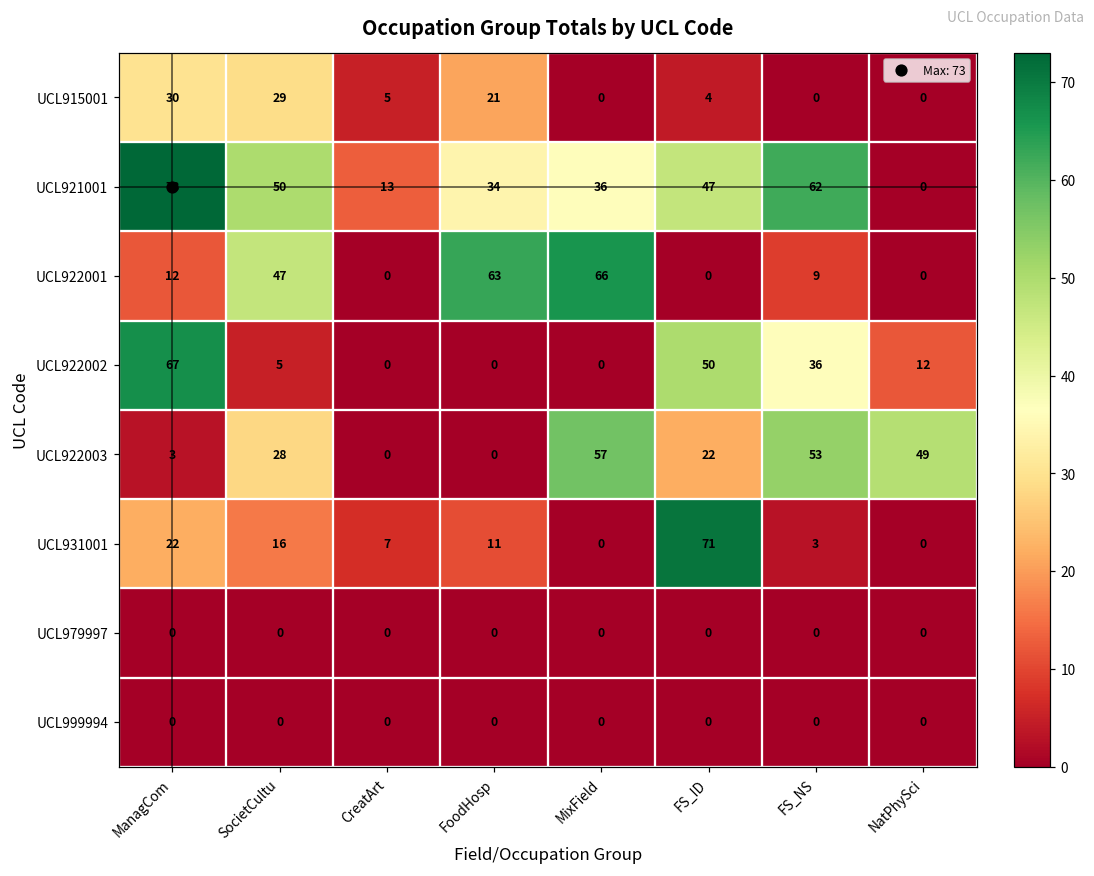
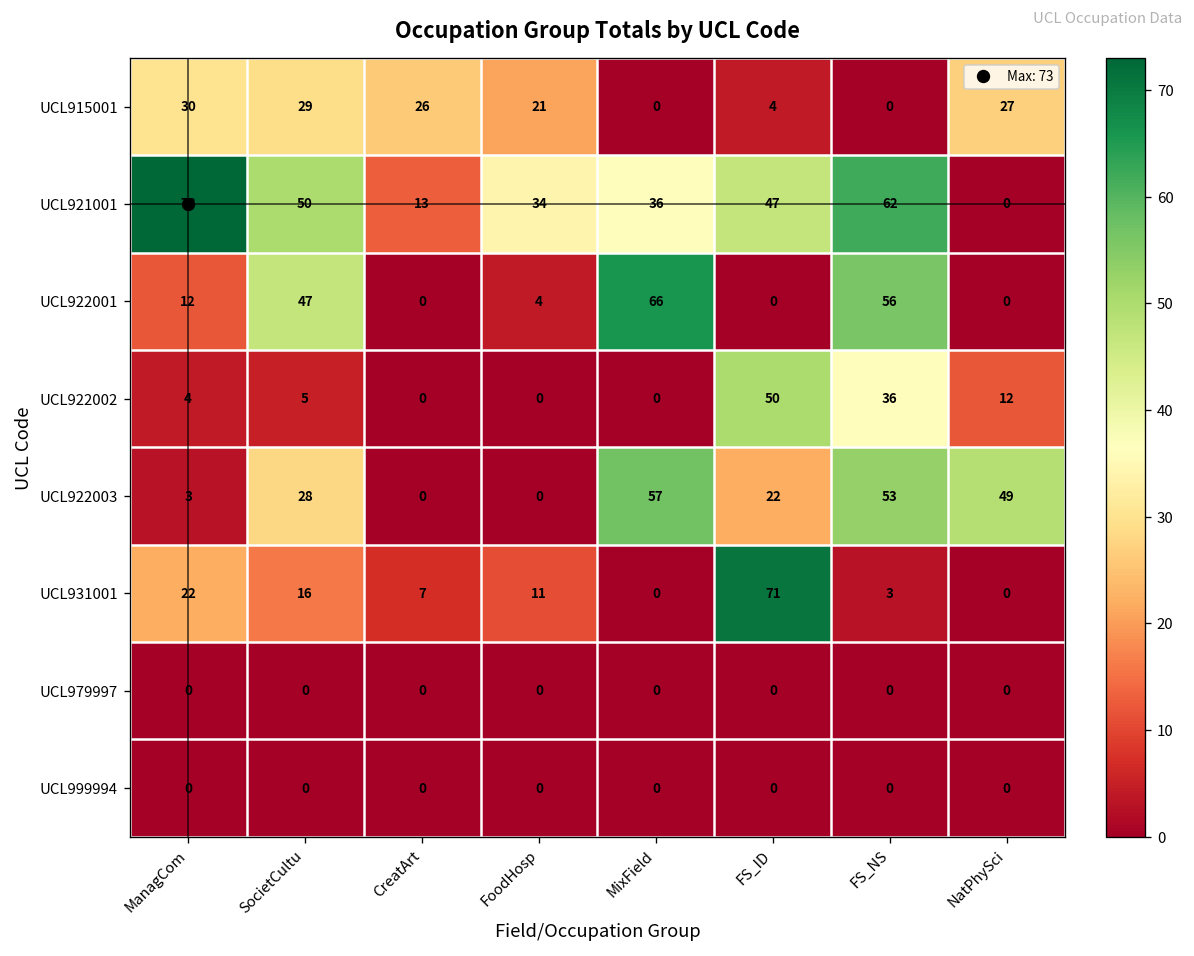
UCL915001, CreatArt: 5 -> 26
UCL915001, NatPhySci: 0 -> 27
UCL922001, FoodHosp: 63 -> 4
UCL922001, FS_NS: 9 -> 56
UCL922002, ManagCom: 67 -> 4
